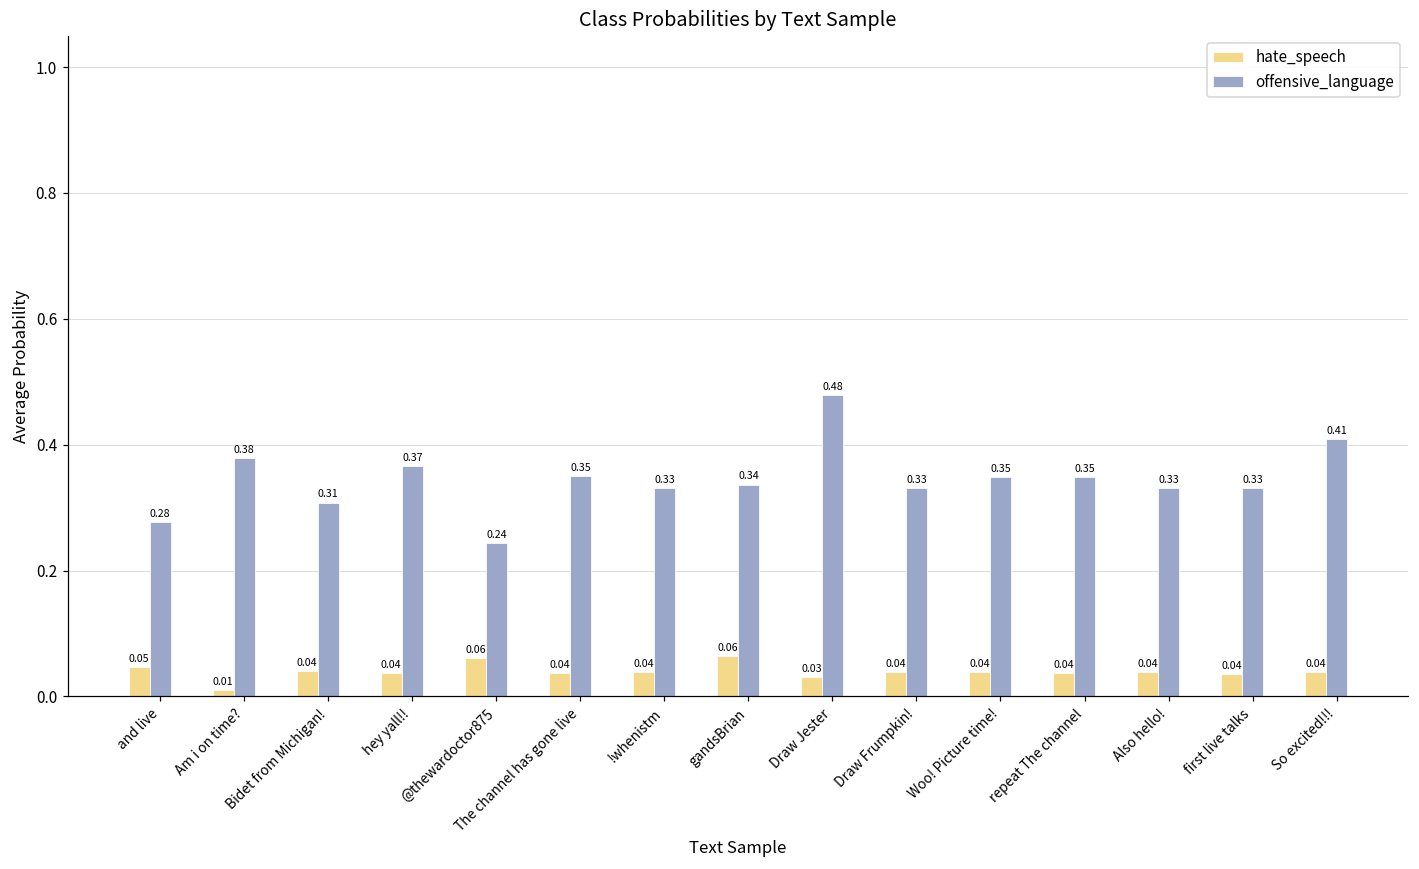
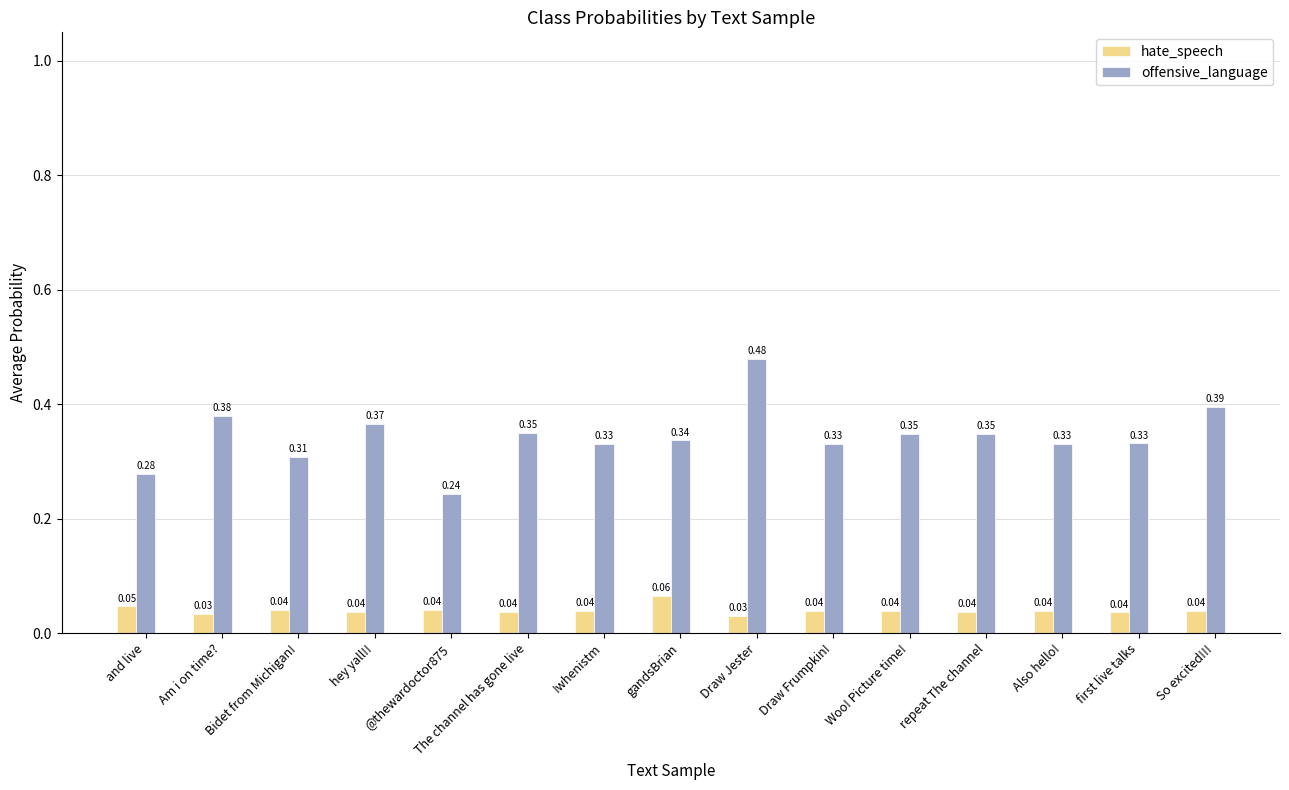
hate_speech, Am i on time?: 0.01 -> 0.03
hate_speech, @thewardoctor875: 0.06 -> 0.04
offensive_language, So excited!!!: 0.41 -> 0.39
